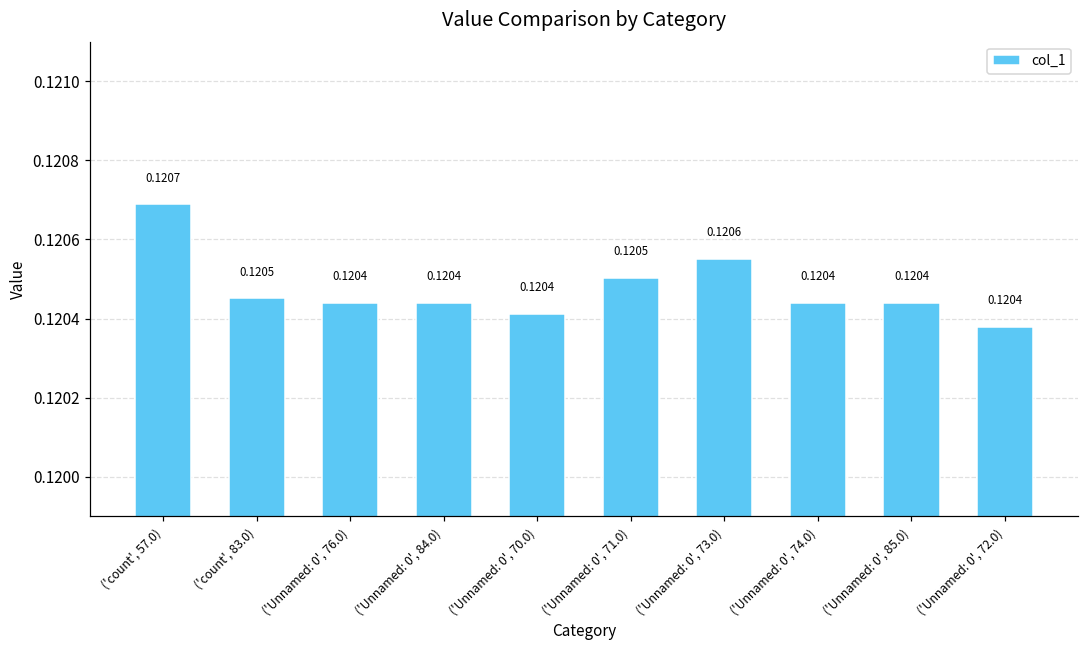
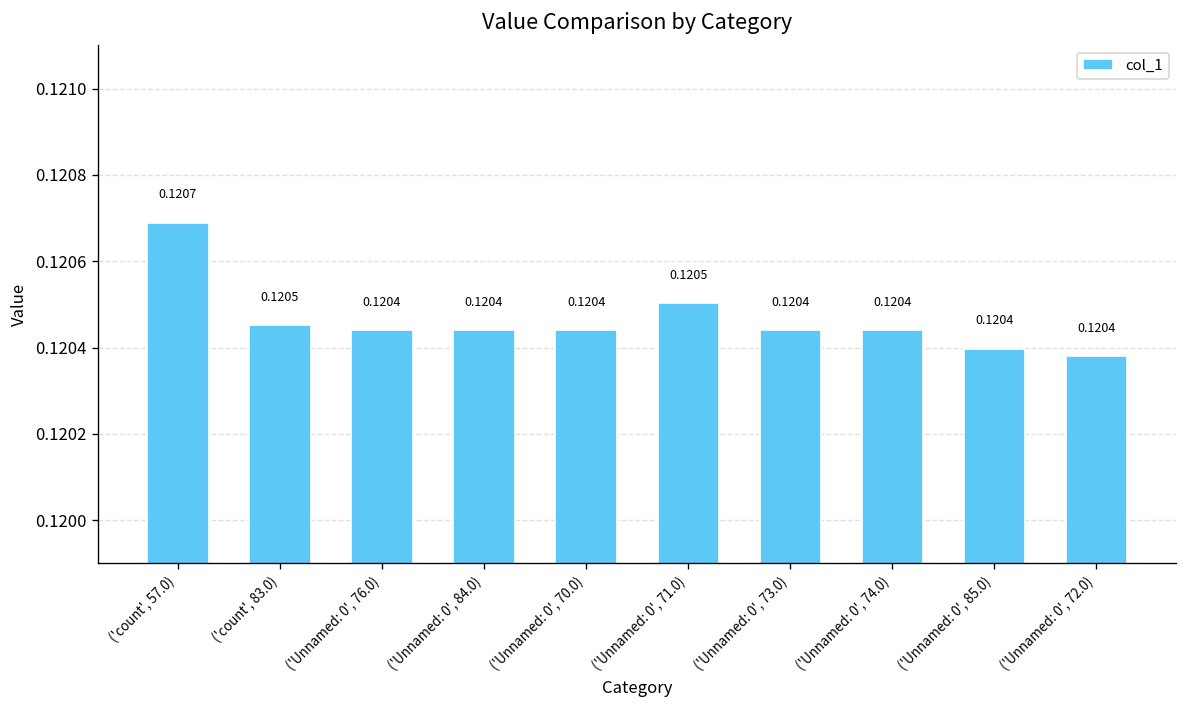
('Unnamed: 0', 70.0): 0.12041 -> 0.12044
('Unnamed: 0', 73.0): 0.1206 -> 0.1204
('Unnamed: 0', 85.0): 0.12044 -> 0.12040
